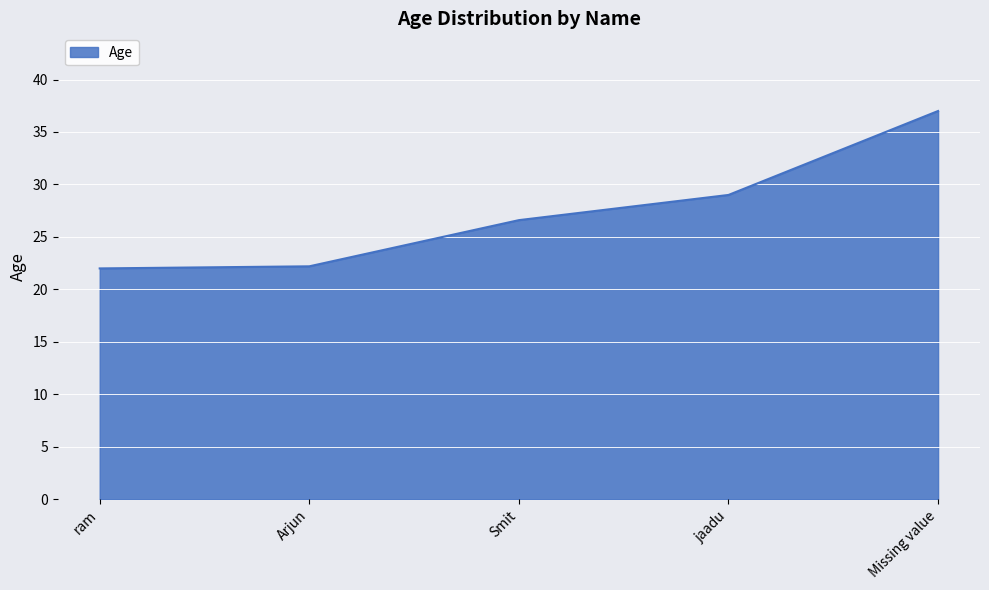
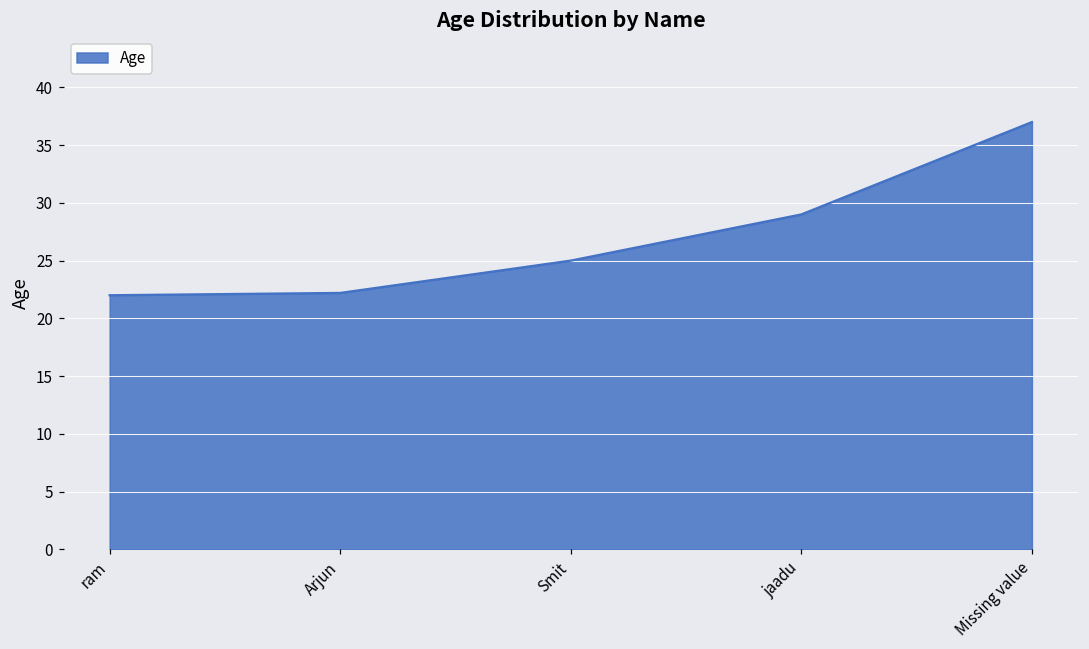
Smit: 26.6 -> 25.0
